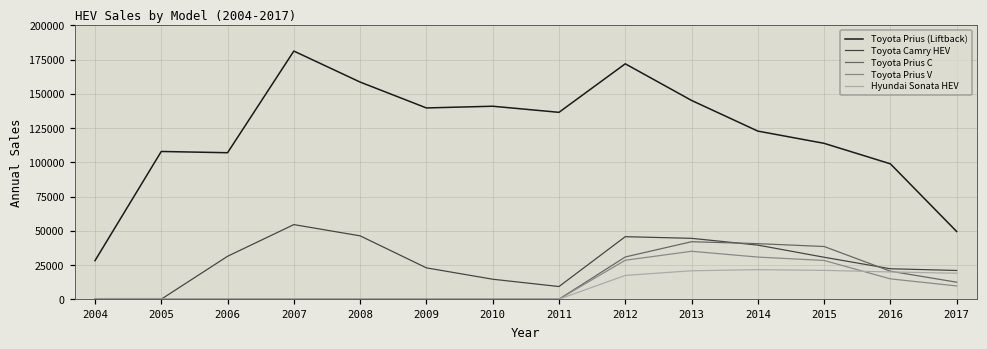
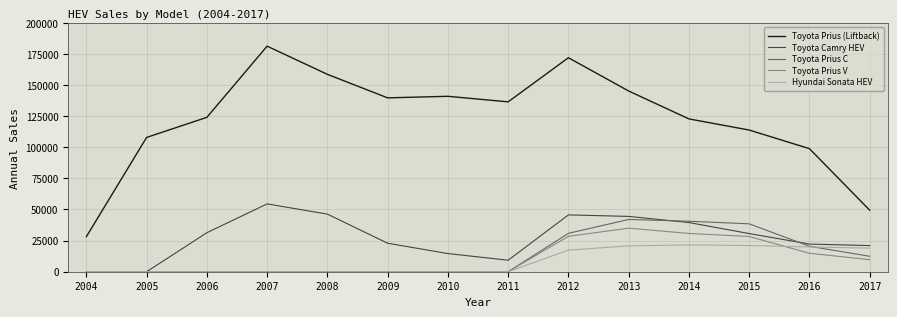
Toyota Prius (Liftback), 2006: 107000 -> 124000
